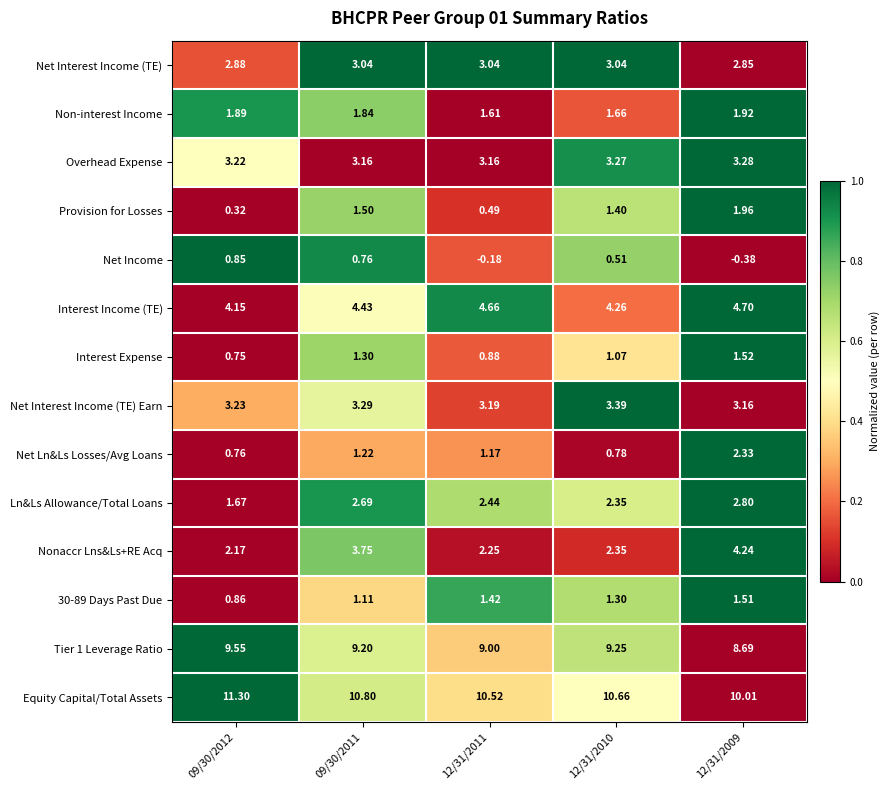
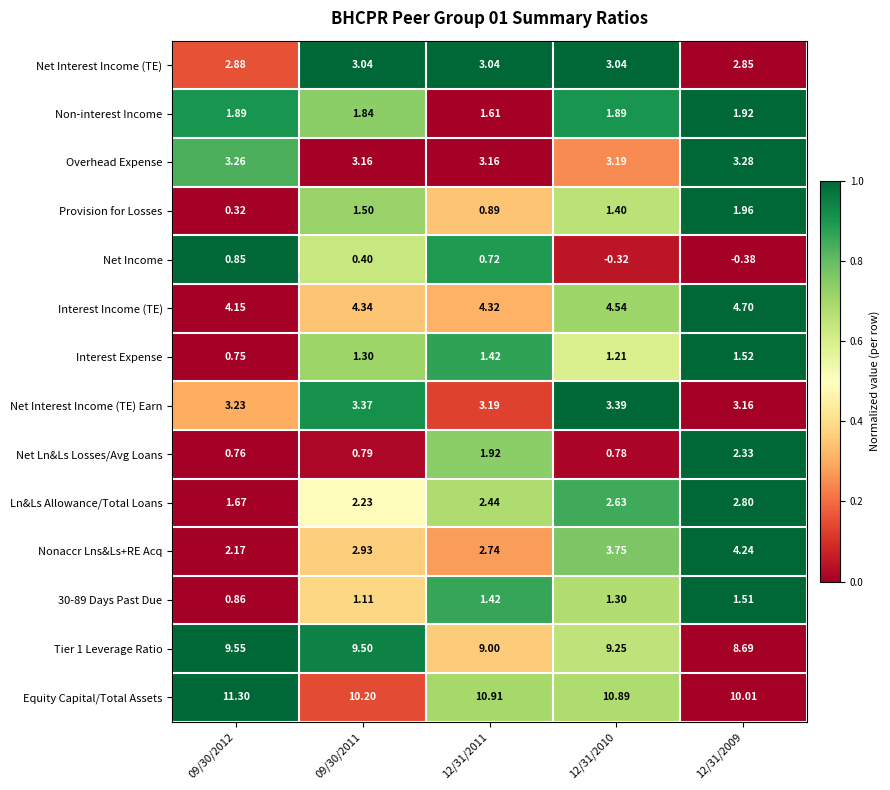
Non-interest Income, 12/31/2010: 1.66 -> 1.89
Overhead Expense, 09/30/2012: 3.22 -> 3.26
Overhead Expense, 12/31/2010: 3.27 -> 3.19
Provision for Losses, 12/31/2011: 0.49 -> 0.89
Net Income, 09/30/2011: 0.76 -> 0.40
Net Income, 12/31/2011: -0.18 -> 0.72
Net Income, 12/31/2010: 0.51 -> -0.32
Interest Income (TE), 09/30/2011: 4.43 -> 4.34
Interest Income (TE), 12/31/2011: 4.66 -> 4.32
Interest Income (TE), 12/31/2010: 4.26 -> 4.54
Interest Expense, 12/31/2011: 0.88 -> 1.42
Interest Expense, 12/31/2010: 1.07 -> 1.21
Net Interest Income (TE) Earn, 09/30/2011: 3.29 -> 3.37
Net Ln&Ls Losses/Avg Loans, 09/30/2011: 1.22 -> 0.79
Net Ln&Ls Losses/Avg Loans, 12/31/2011: 1.17 -> 1.92
Ln&Ls Allowance/Total Loans, 09/30/2011: 2.69 -> 2.23
Ln&Ls Allowance/Total Loans, 12/31/2010: 2.35 -> 2.63
Nonaccr Lns&Ls+RE Acq, 09/30/2011: 3.75 -> 2.93
Nonaccr Lns&Ls+RE Acq, 12/31/2011: 2.25 -> 2.74
Nonaccr Lns&Ls+RE Acq, 12/31/2010: 2.35 -> 3.75
Tier 1 Leverage Ratio, 09/30/2011: 9.20 -> 9.50
Equity Capital/Total Assets, 09/30/2011: 10.80 -> 10.20
Equity Capital/Total Assets, 12/31/2011: 10.52 -> 10.91
Equity Capital/Total Assets, 12/31/2010: 10.66 -> 10.89
